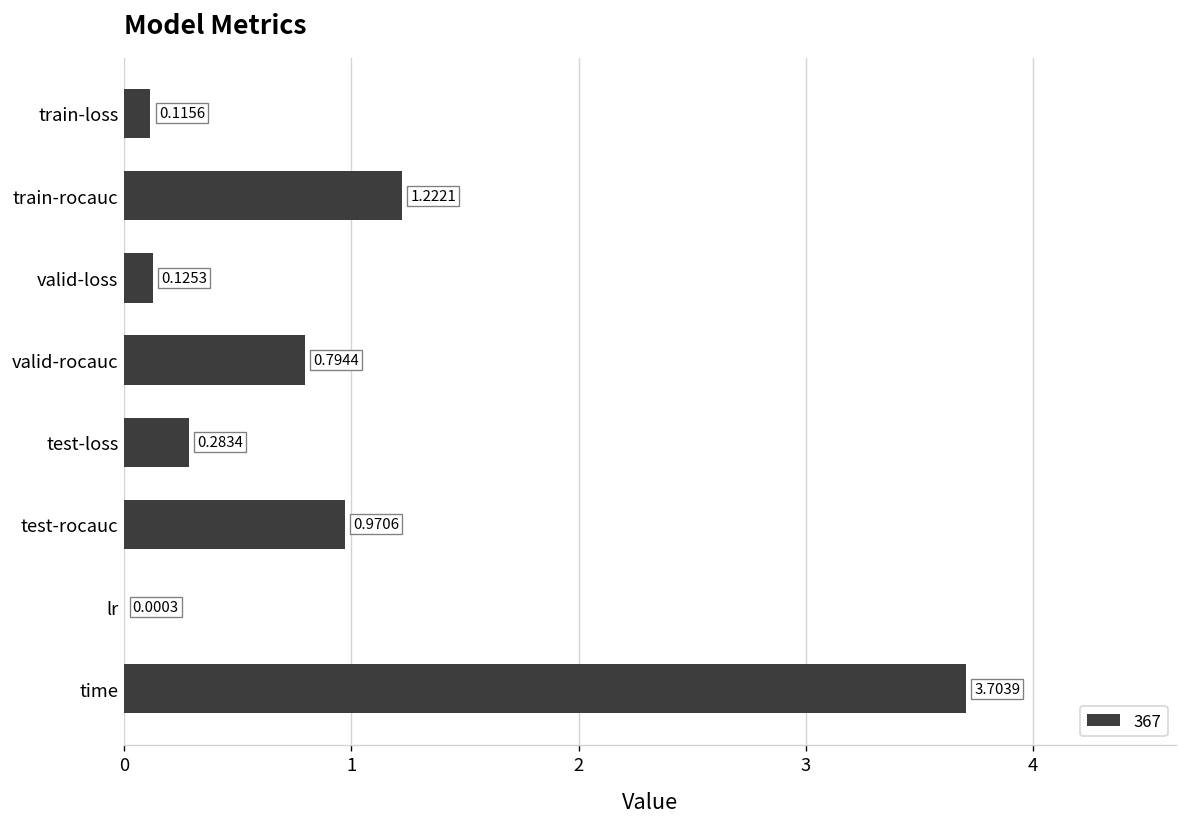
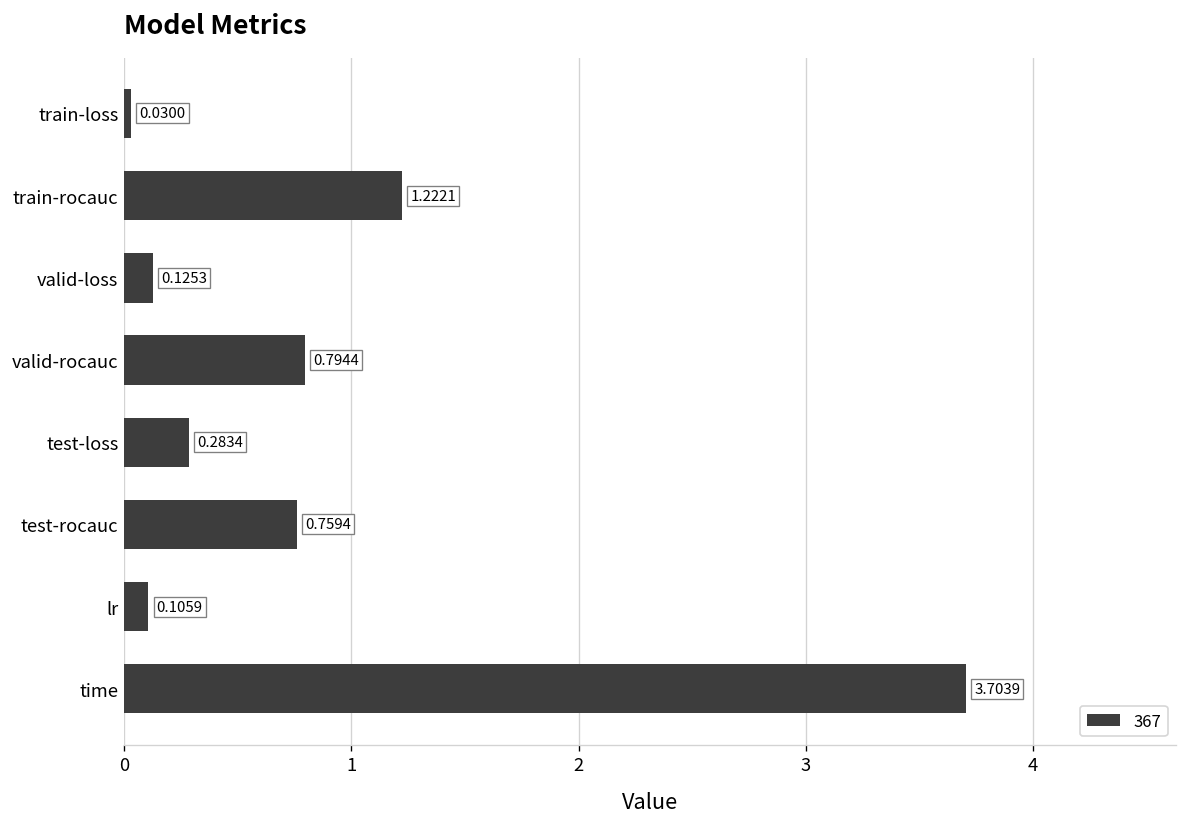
train-loss: 0.1156 -> 0.0300
test-rocauc: 0.9706 -> 0.7594
lr: 0.0003 -> 0.1059
